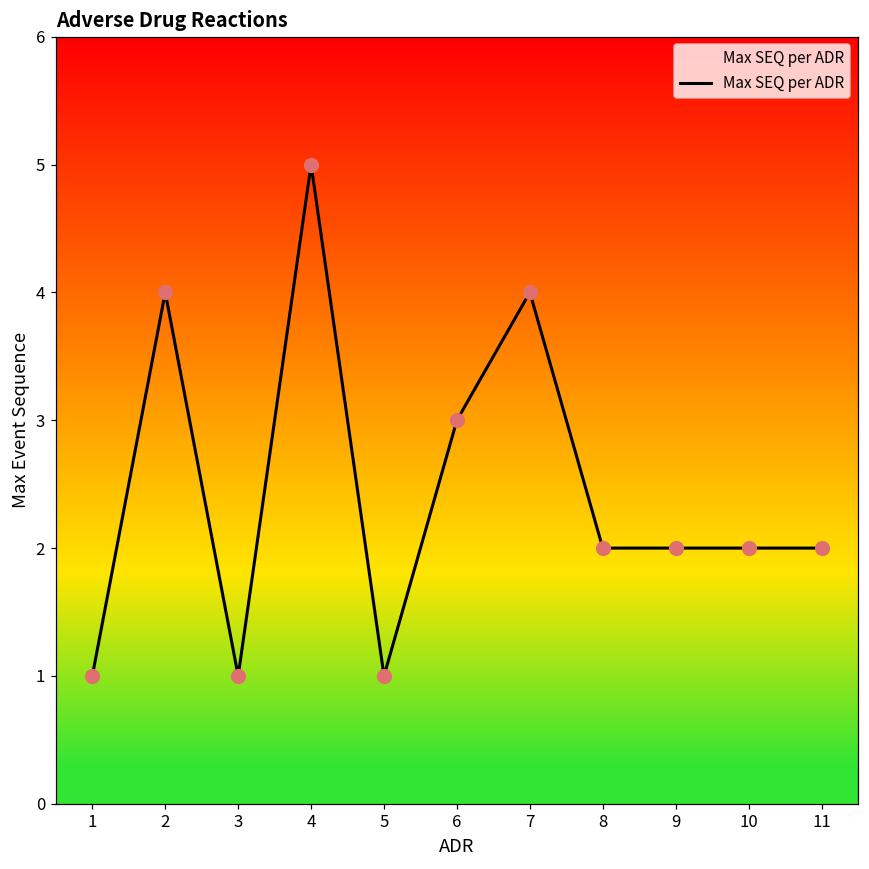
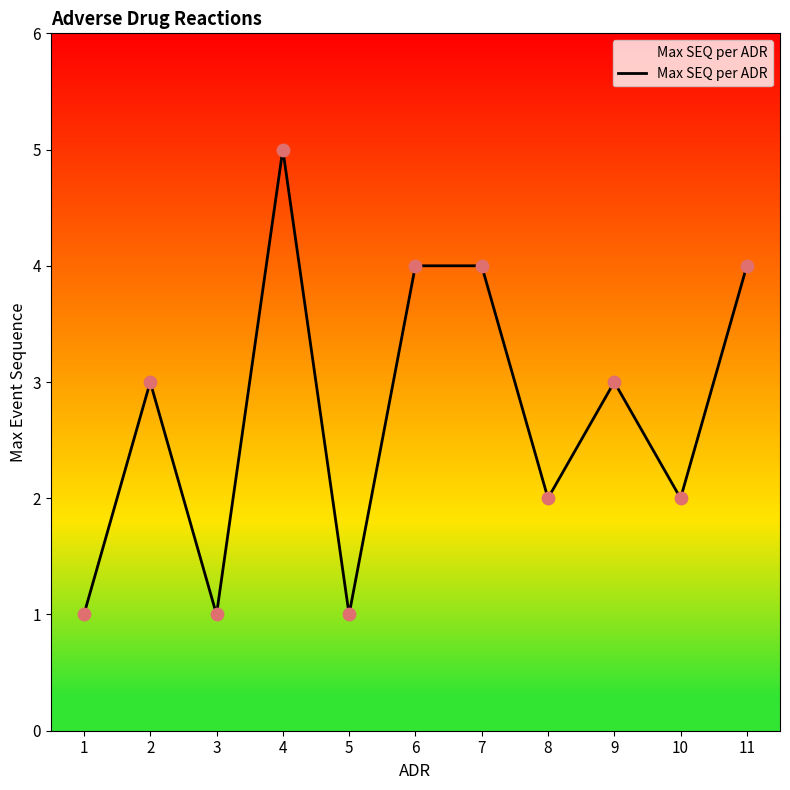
2: 4 -> 3
6: 3 -> 4
9: 2 -> 3
11: 2 -> 4
